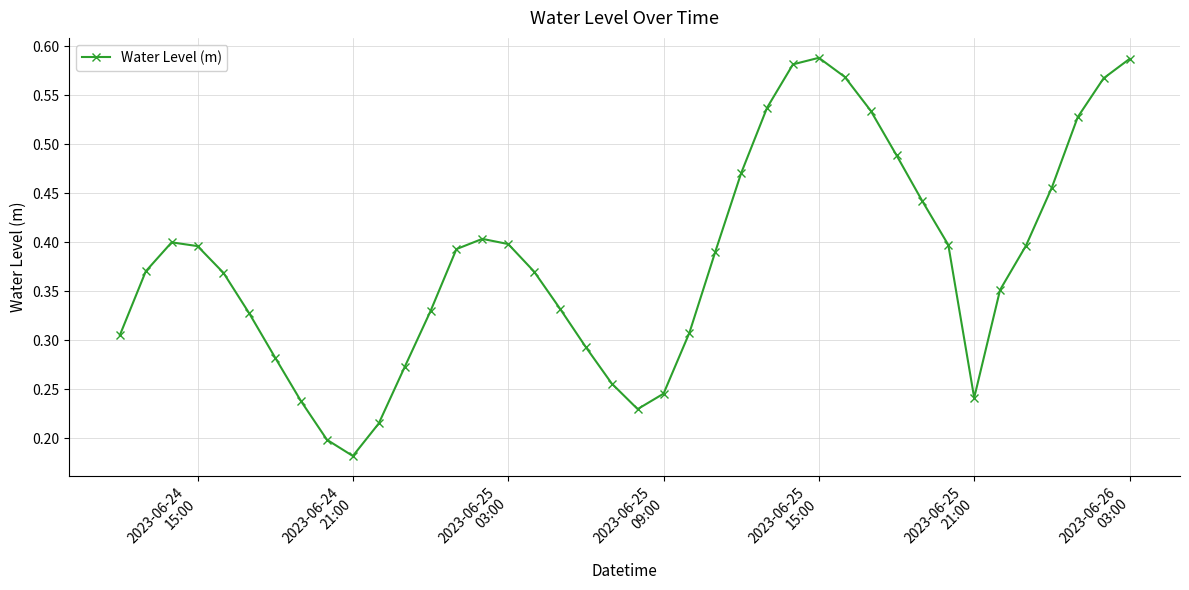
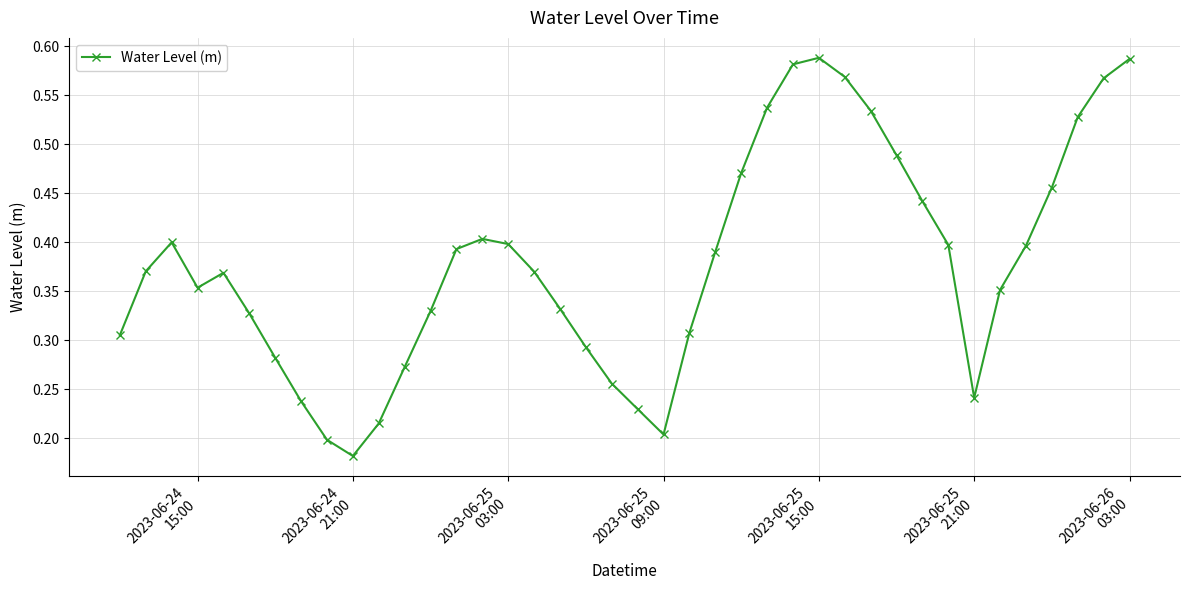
2023-06-24 15:00: 0.40 -> 0.35
2023-06-25 09:00: 0.25 -> 0.20
